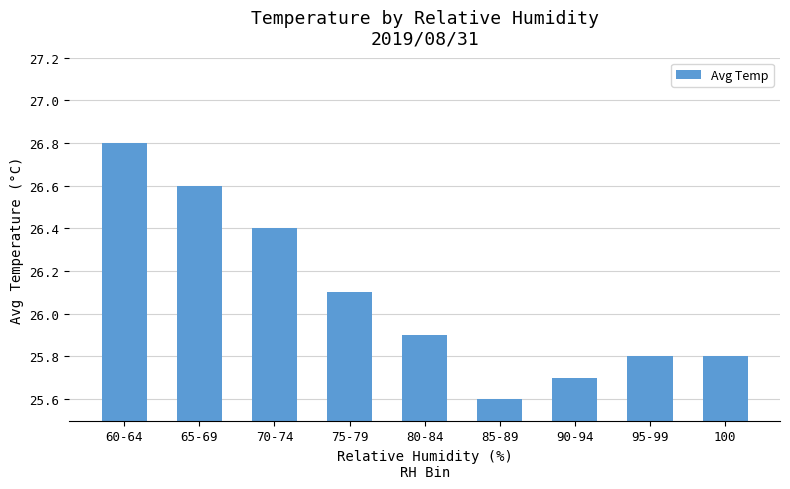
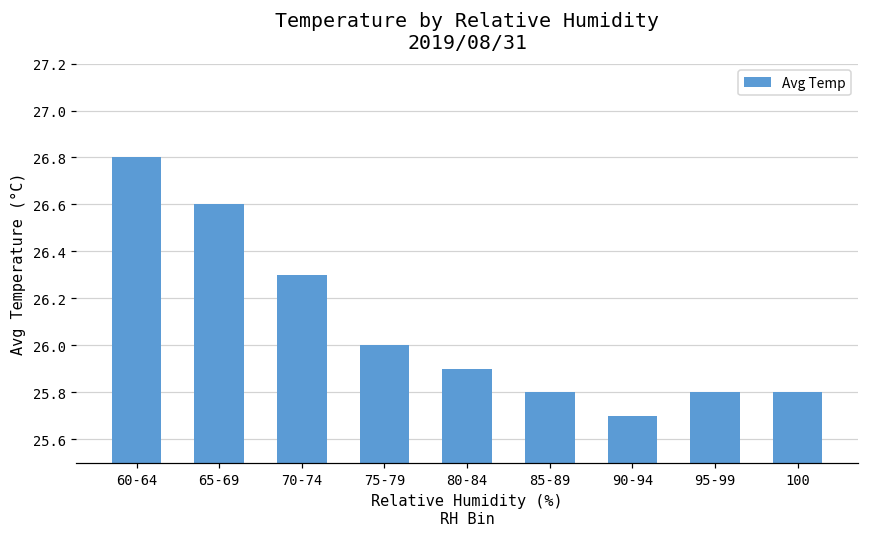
70-74: 26.4 -> 26.3
75-79: 26.1 -> 26.0
85-89: 25.6 -> 25.8
